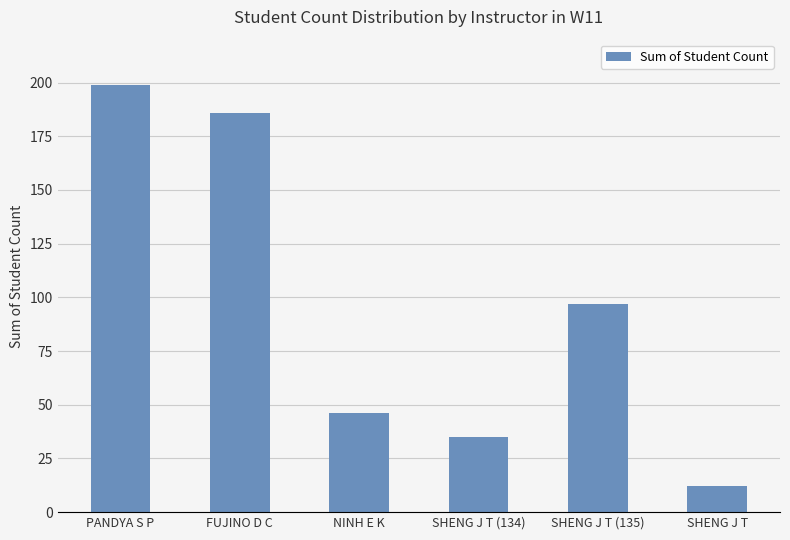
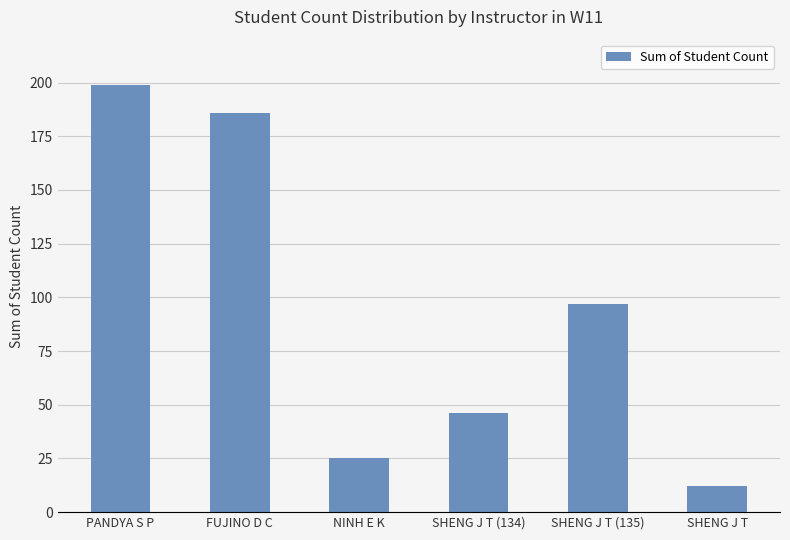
NINH E K: 46 -> 25
SHENG J T (134): 35 -> 46
